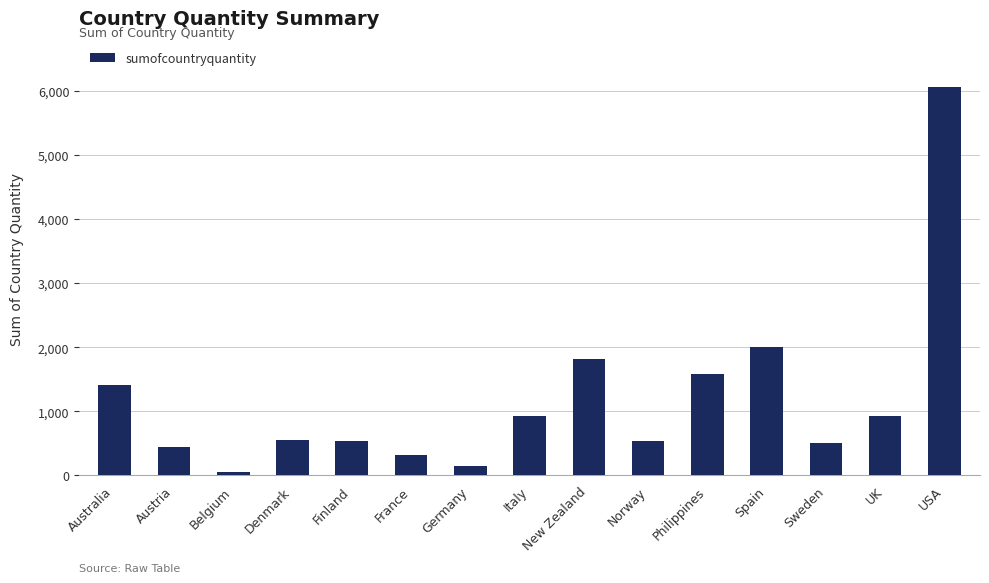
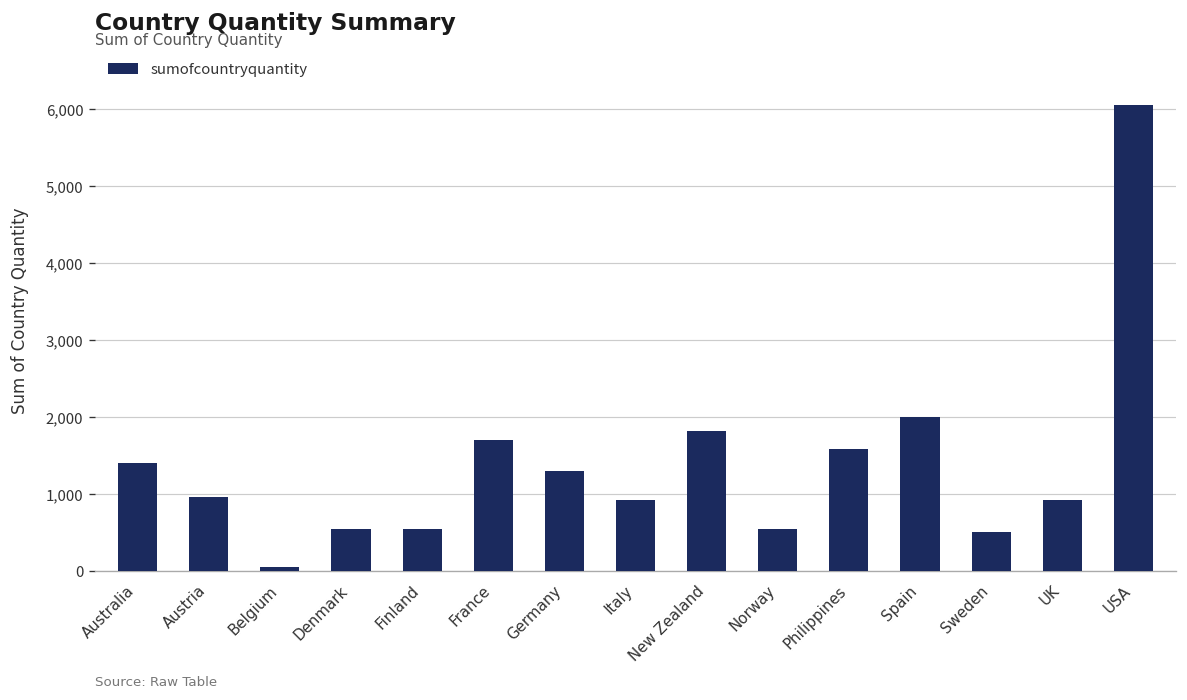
Austria: 400 -> 1,000
France: 300 -> 1,700
Germany: 100 -> 1,300
